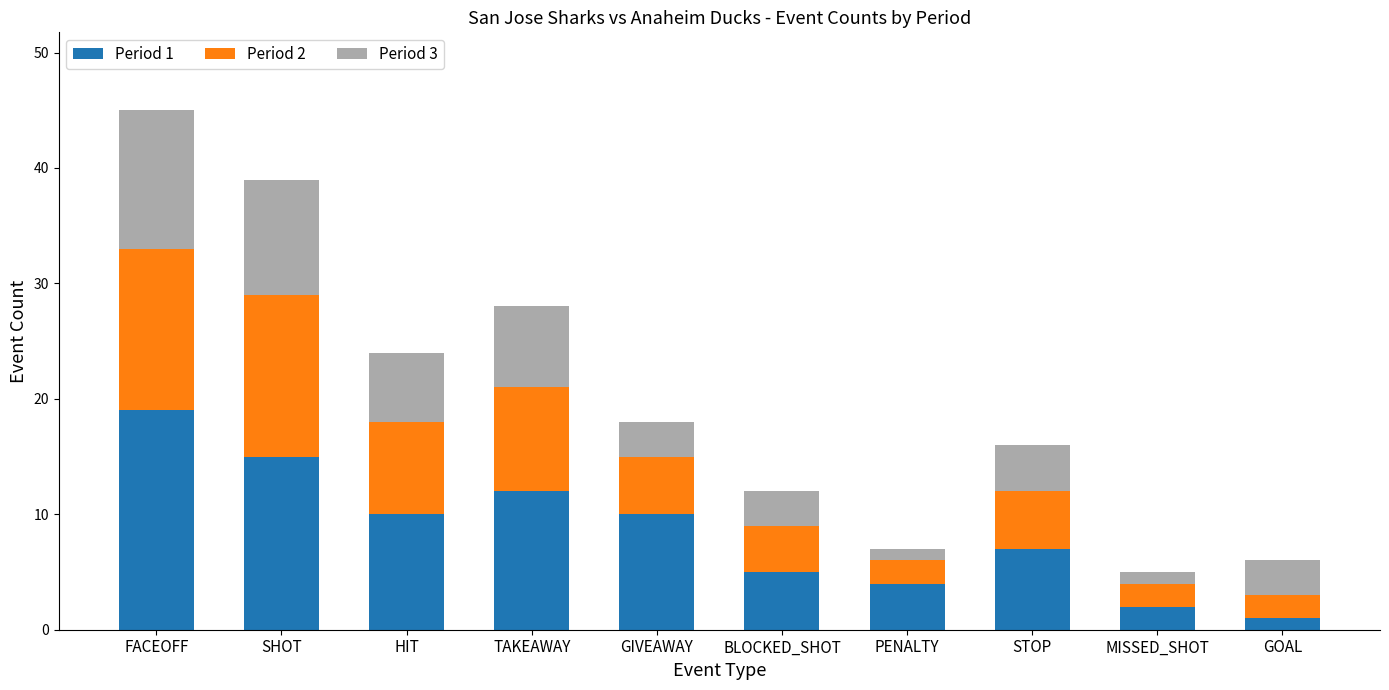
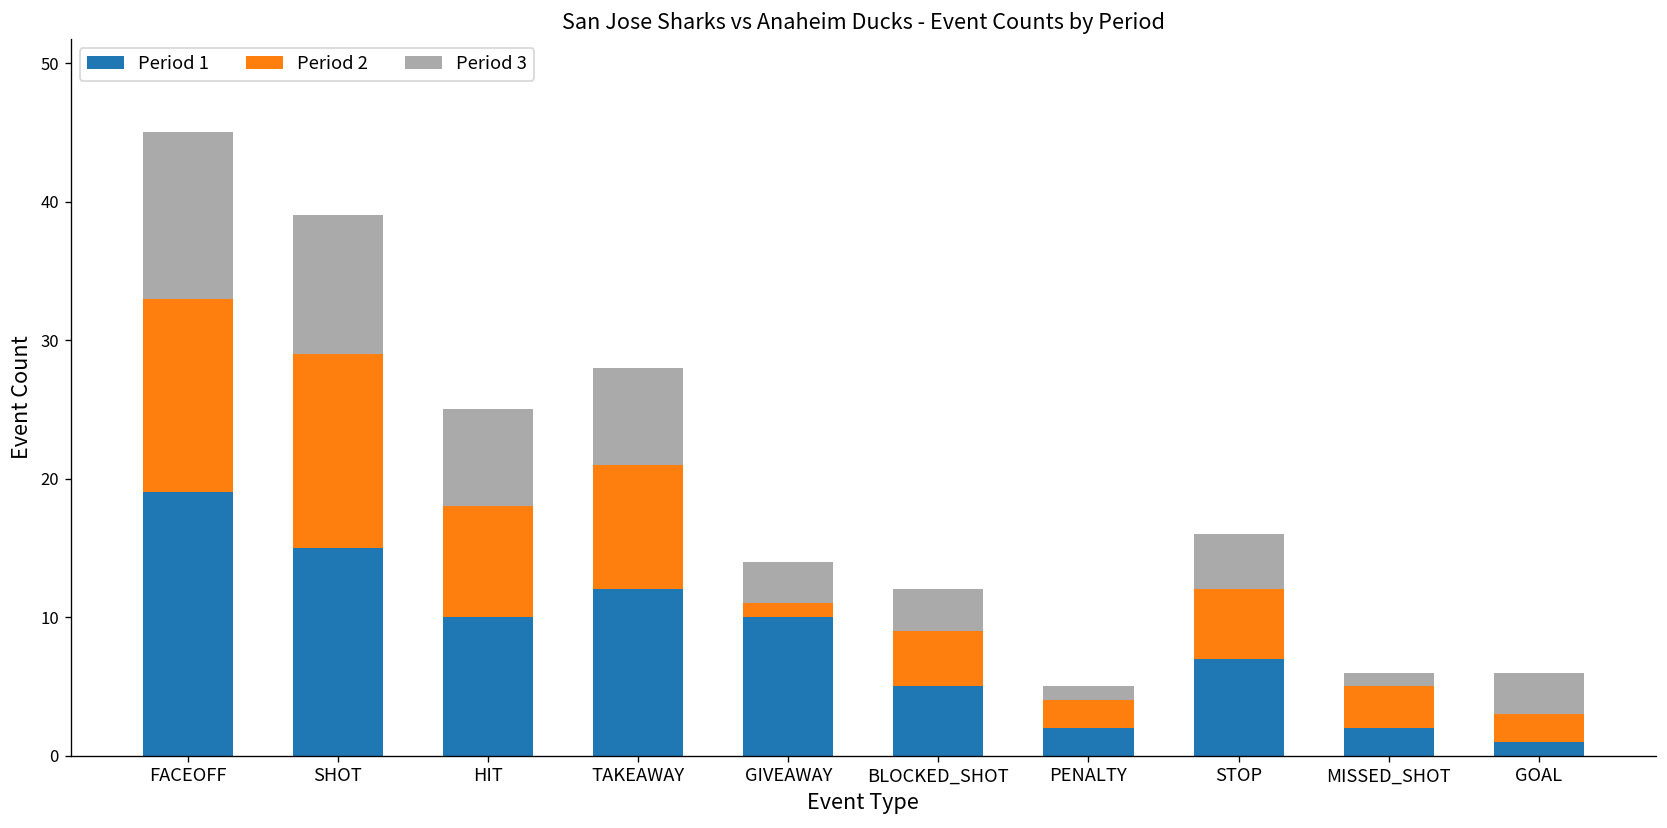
Period 3, HIT: 6 -> 7
Period 2, GIVEAWAY: 5 -> 1
Period 1, PENALTY: 4 -> 2
Period 2, MISSED_SHOT: 2 -> 3
